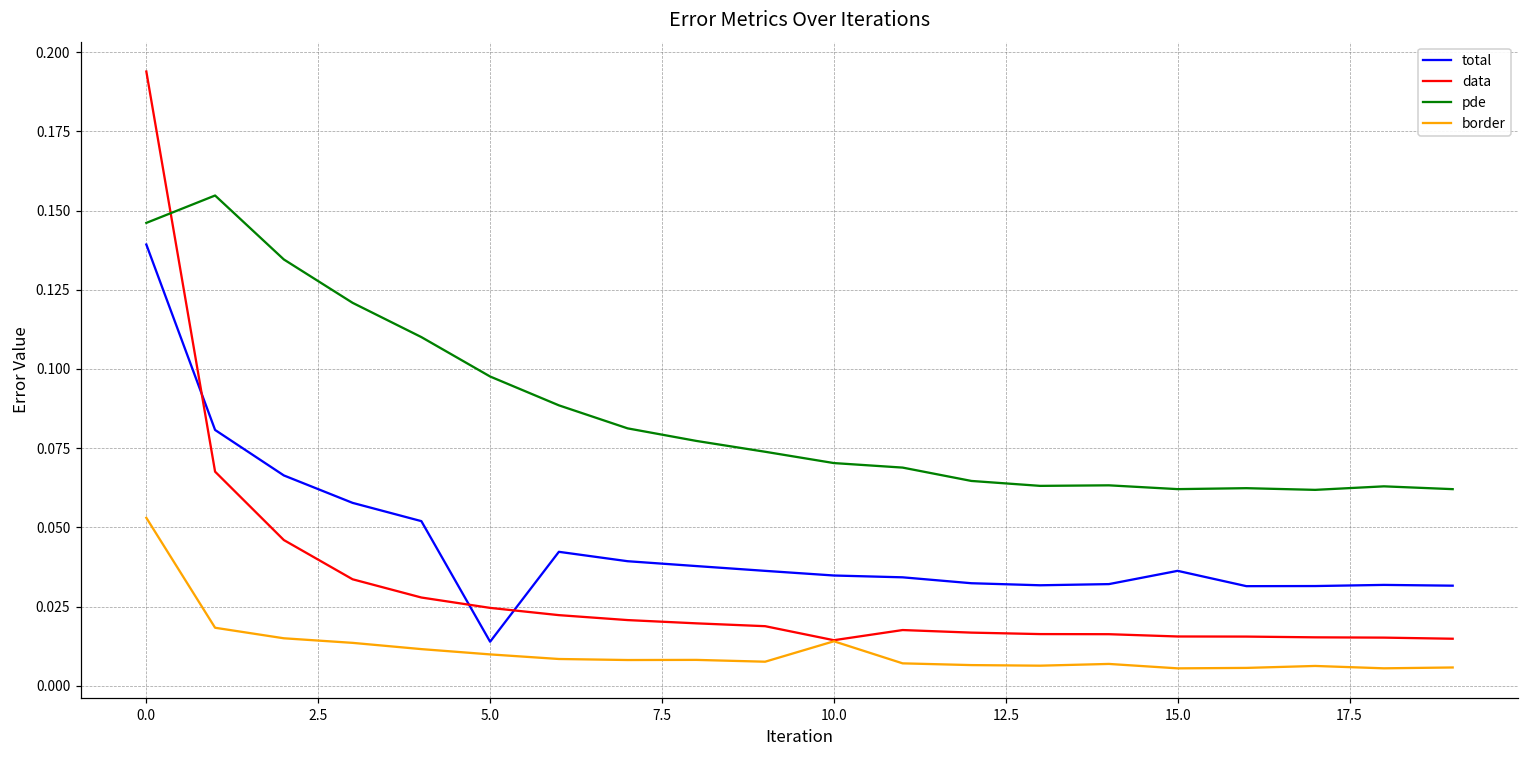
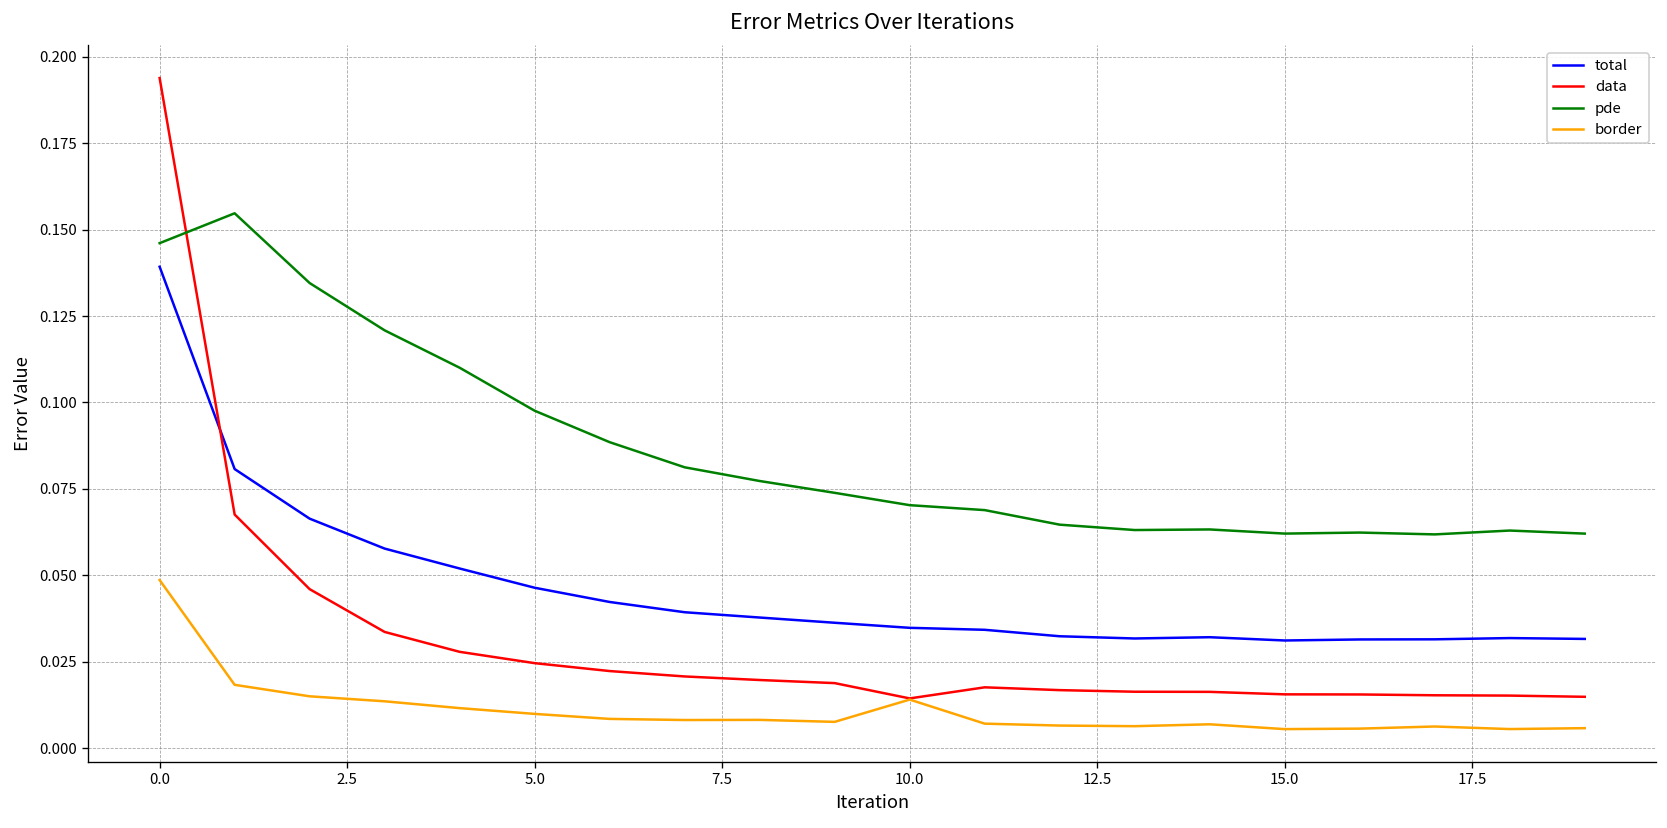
border, 0.0: 0.053 -> 0.049
total, 5.0: 0.014 -> 0.046
total, 15.0: 0.036 -> 0.031
